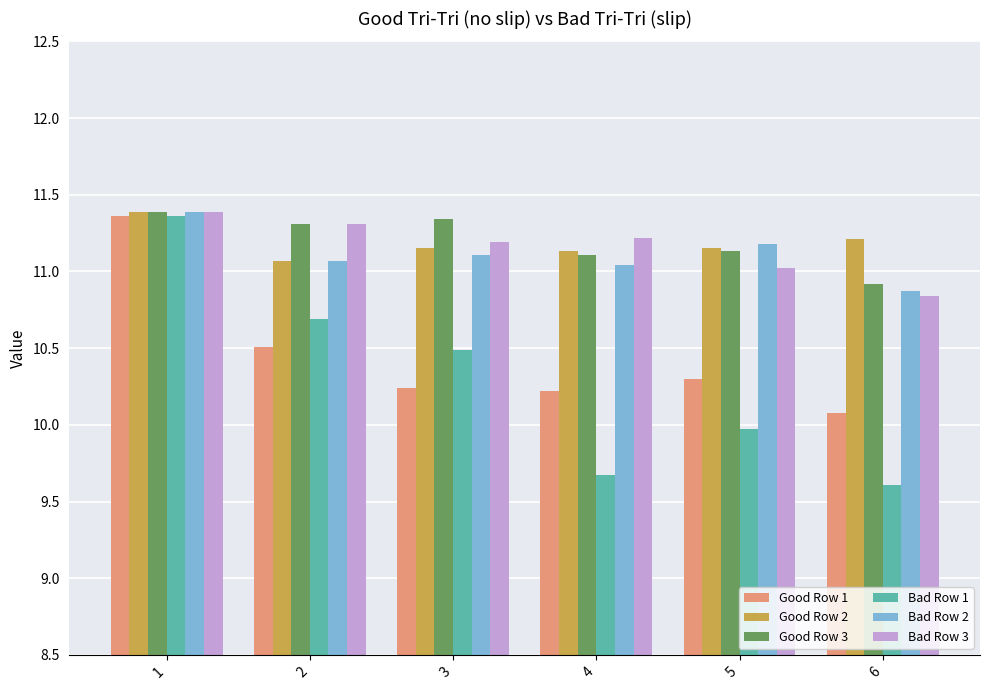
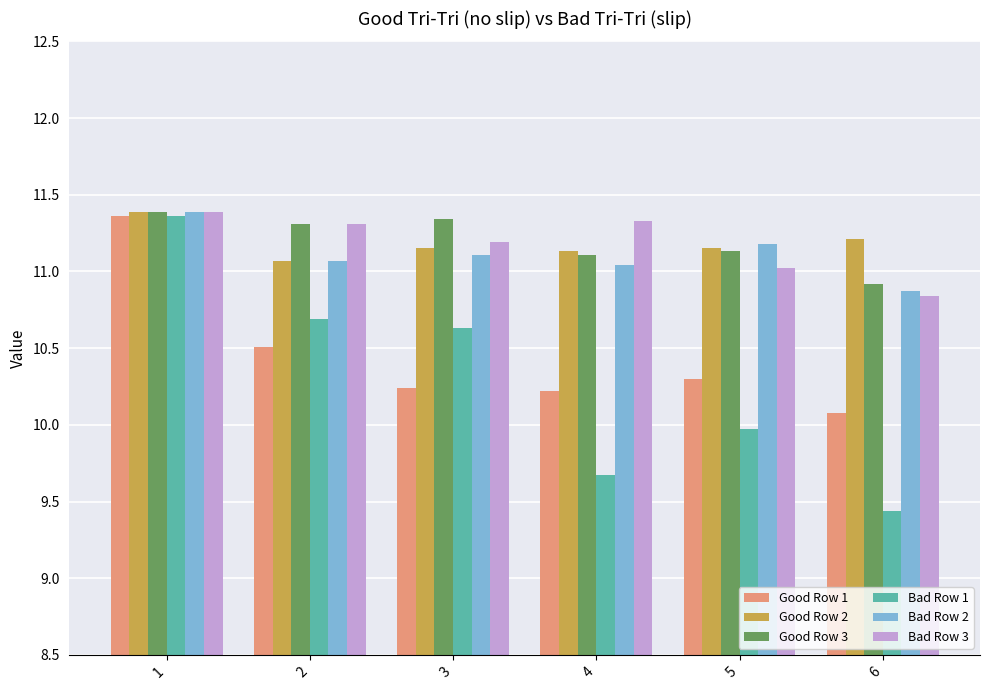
Bad Row 1, 3: 10.49 -> 10.63
Bad Row 3, 4: 11.22 -> 11.33
Bad Row 1, 6: 9.61 -> 9.44
